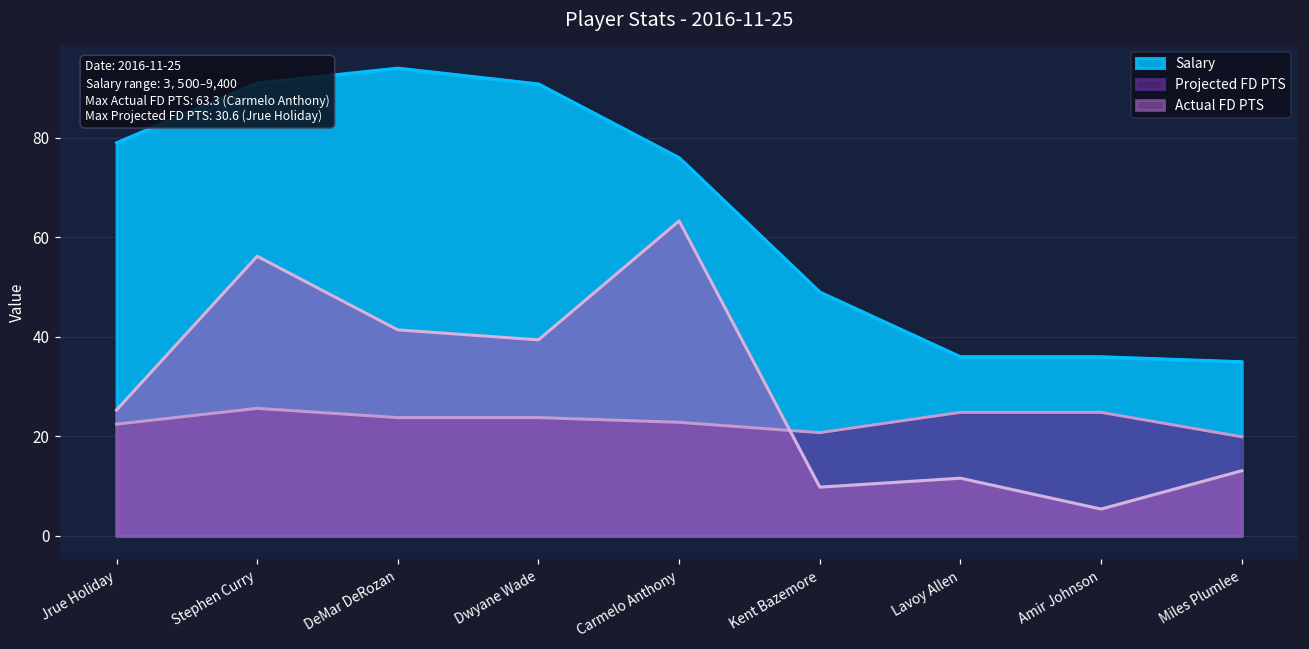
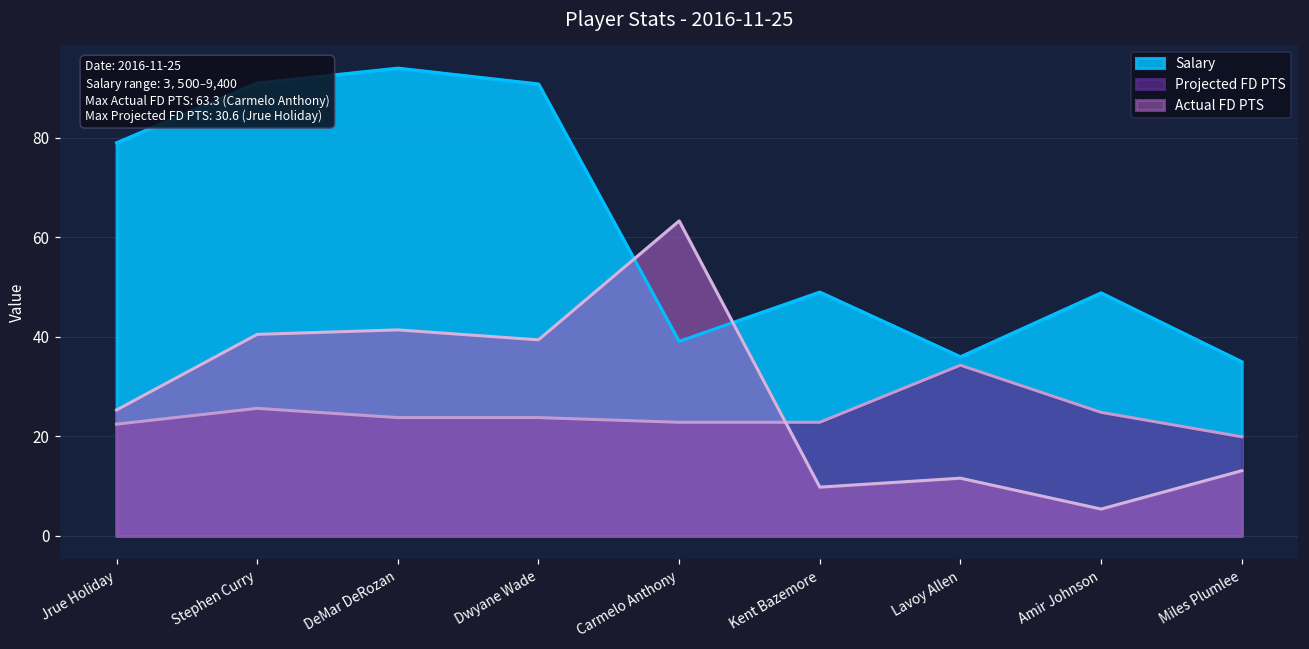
Actual FD PTS, Stephen Curry: 56 -> 41
Salary, Carmelo Anthony: 76 -> 39
Projected FD PTS, Kent Bazemore: 21 -> 23
Projected FD PTS, Lavoy Allen: 25 -> 34
Salary, Amir Johnson: 36 -> 49
